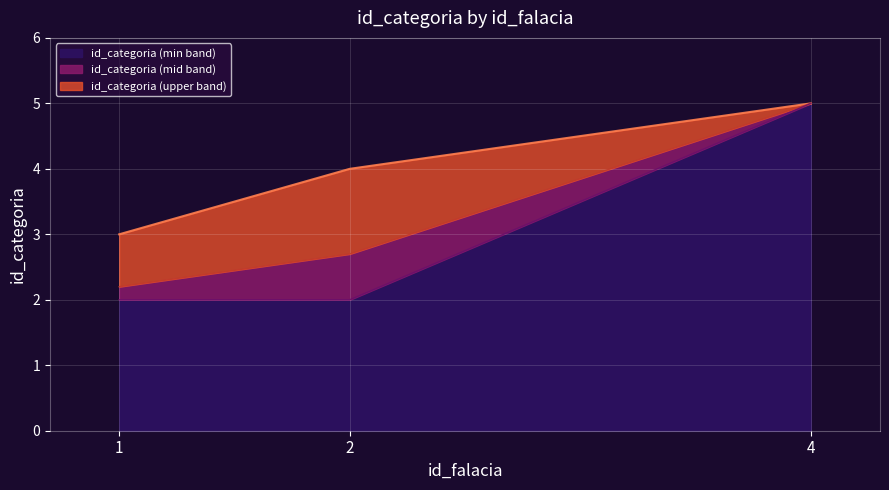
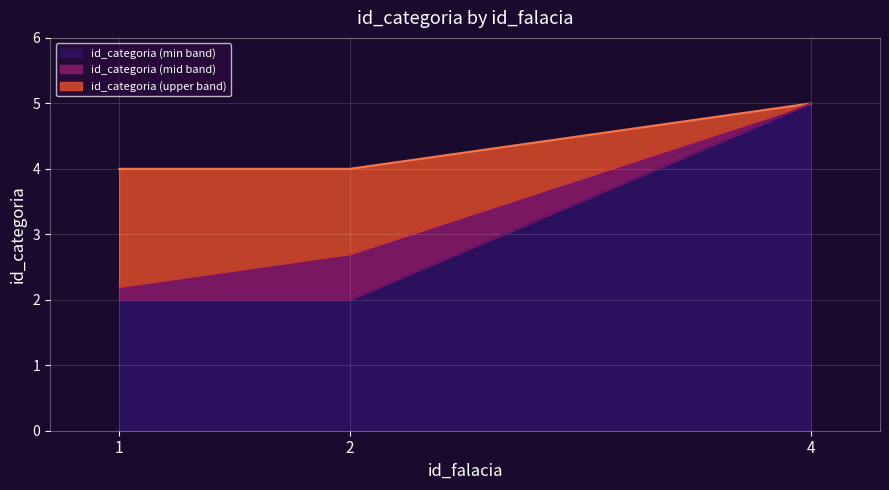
id_categoria (upper band), 1: 3 -> 4
